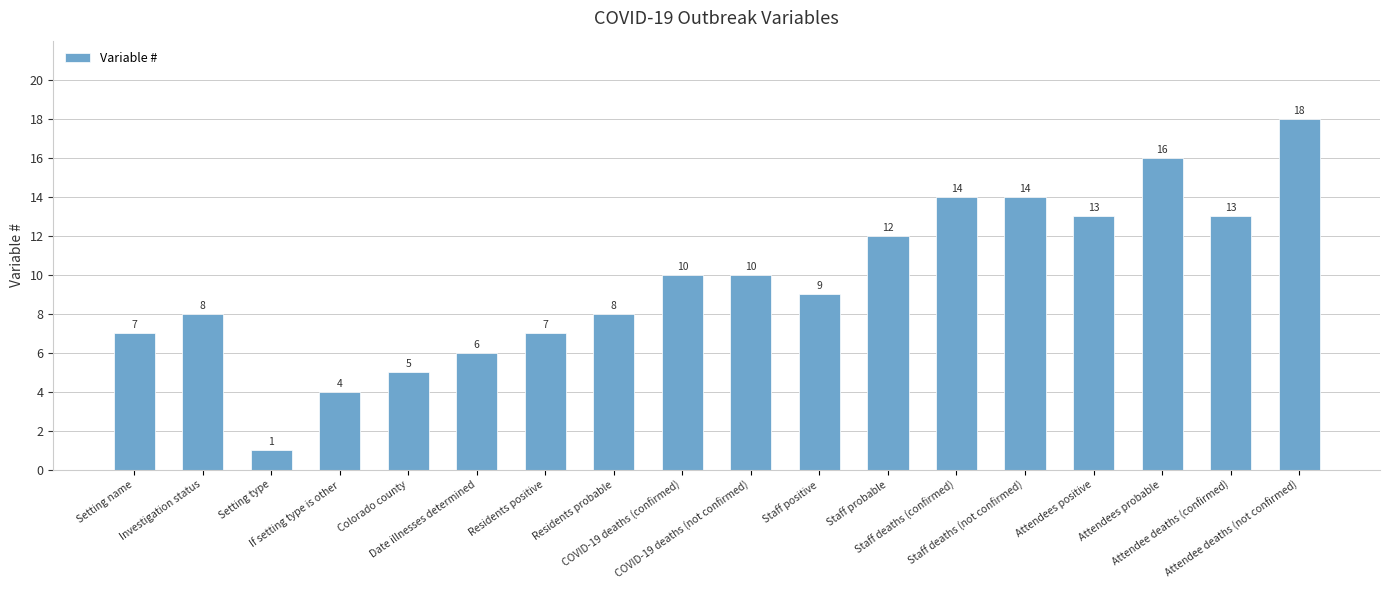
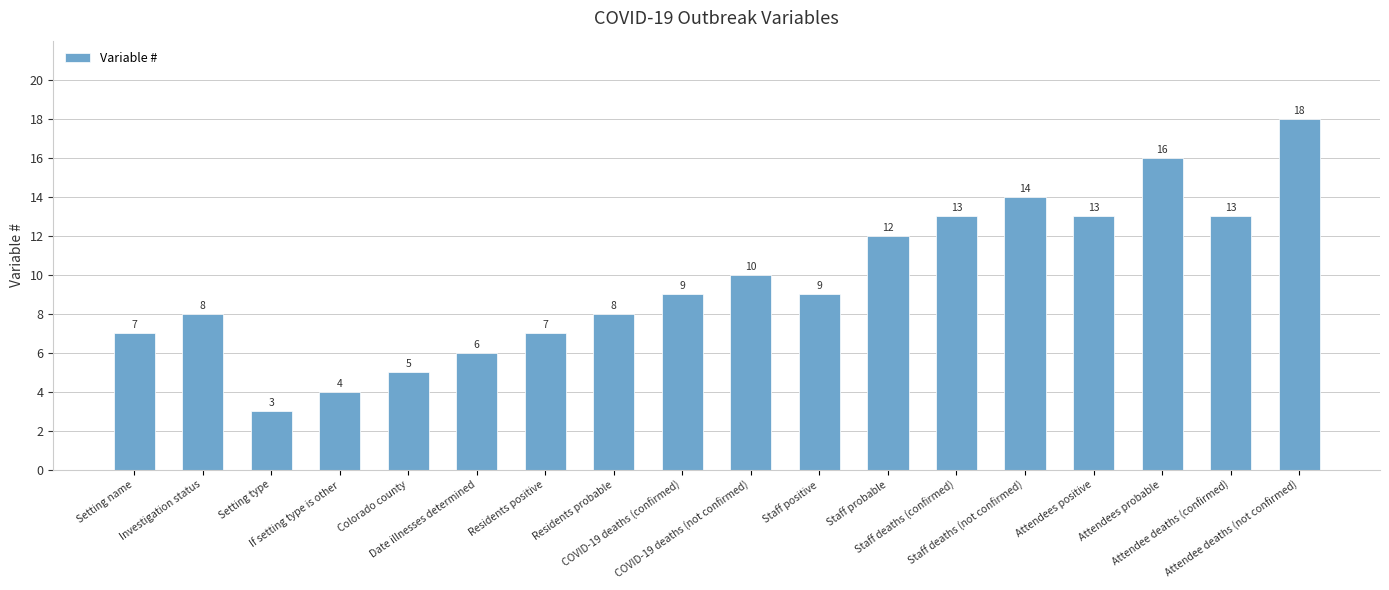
Setting type: 1 -> 3
COVID-19 deaths (confirmed): 10 -> 9
Staff deaths (confirmed): 14 -> 13
